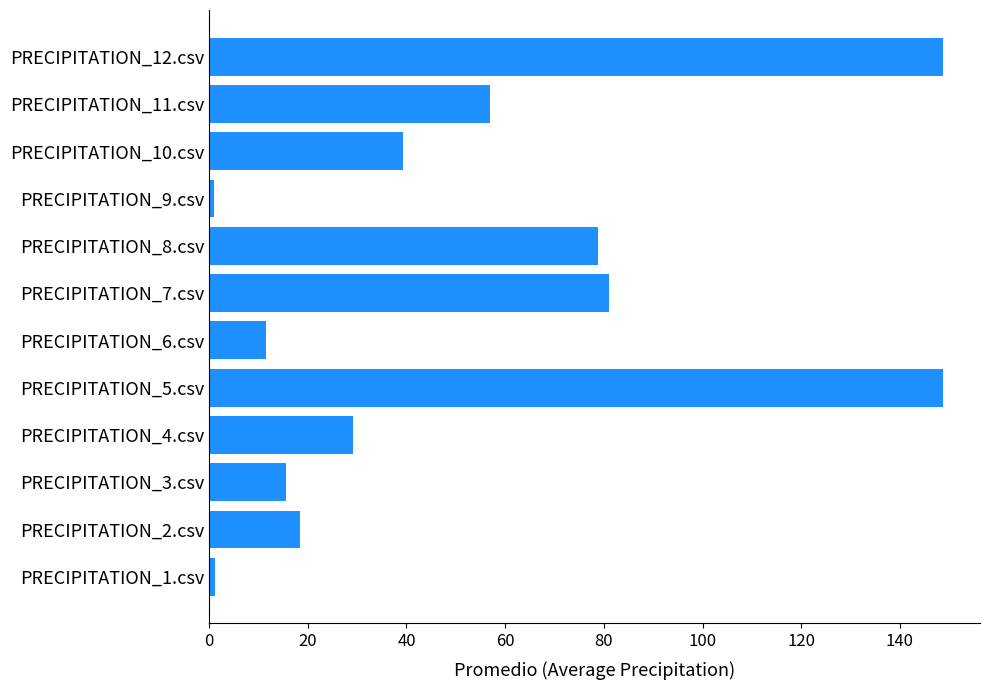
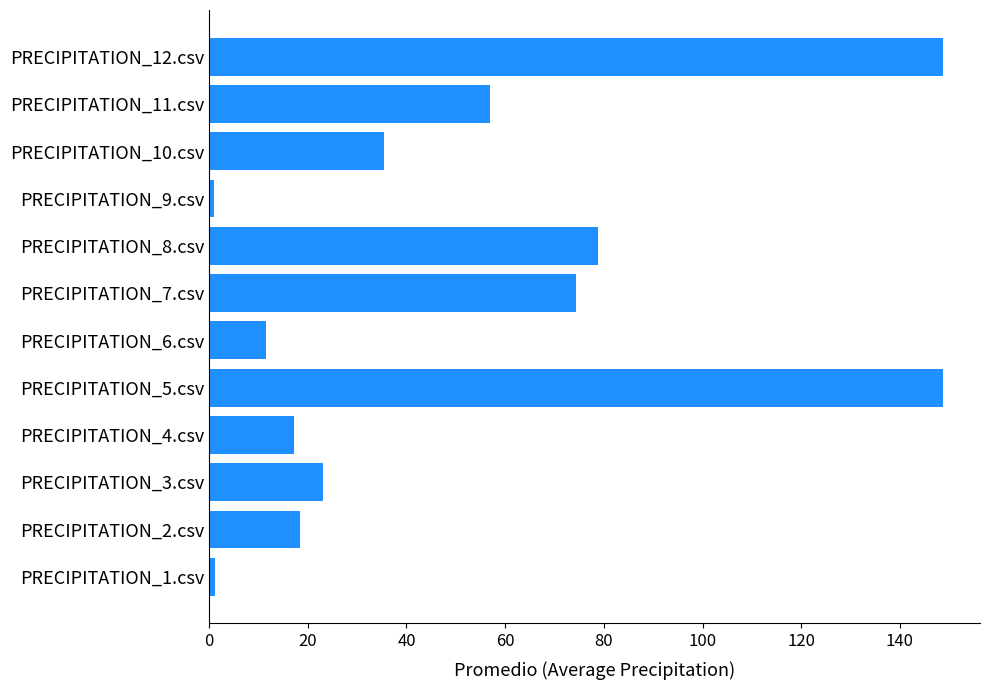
PRECIPITATION_10.csv: 39 -> 36
PRECIPITATION_7.csv: 81 -> 74
PRECIPITATION_4.csv: 29 -> 17
PRECIPITATION_3.csv: 16 -> 23
